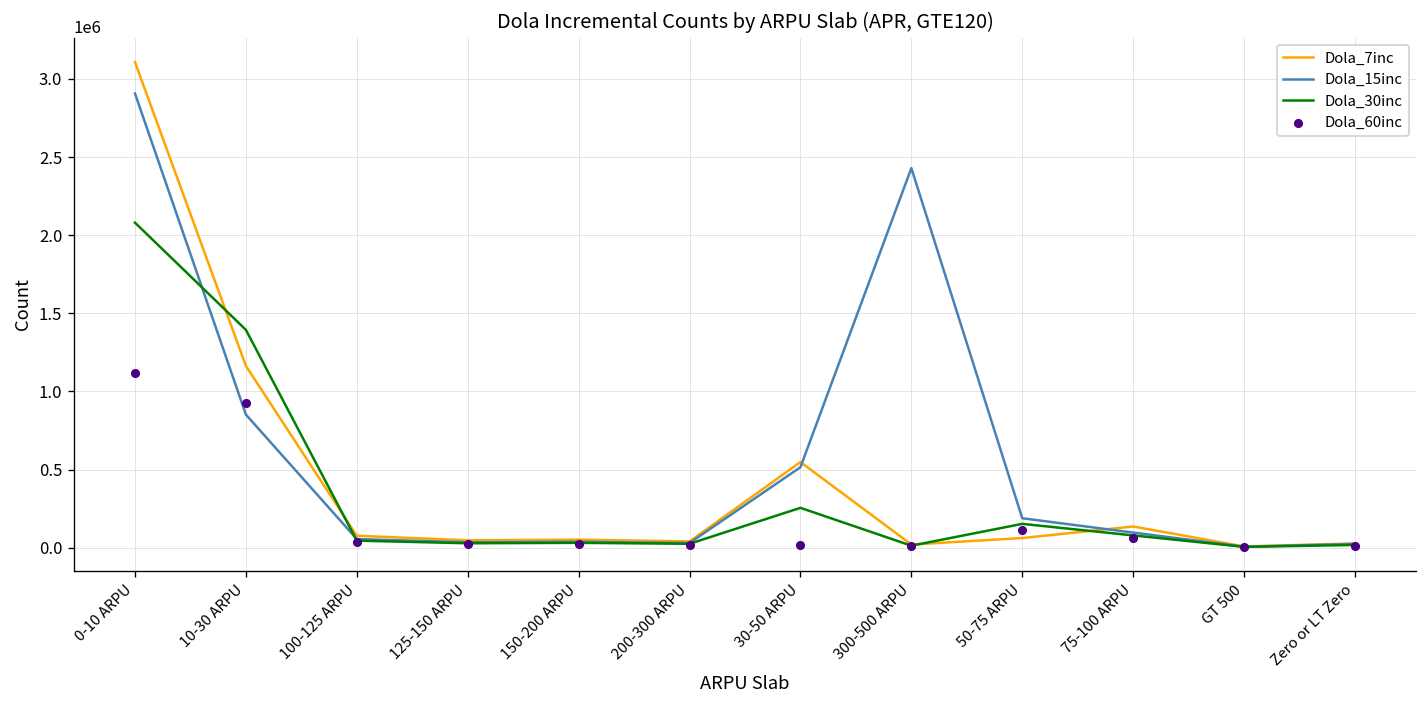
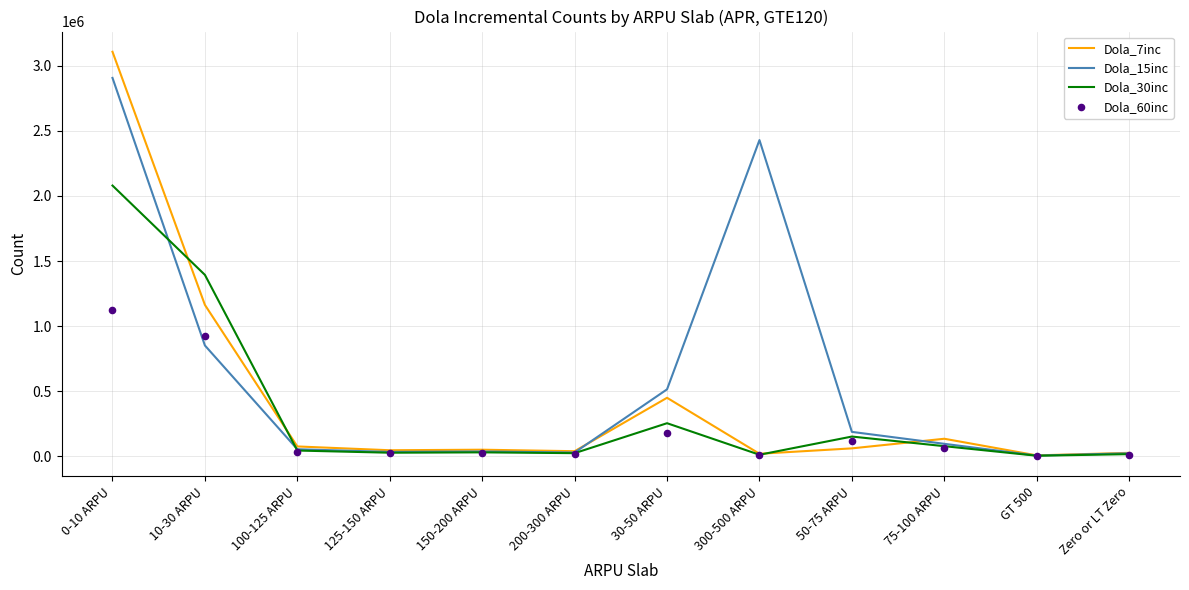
Dola_7inc, 30-50 ARPU: 550000 -> 450000
Dola_60inc, 30-50 ARPU: 20000 -> 180000
